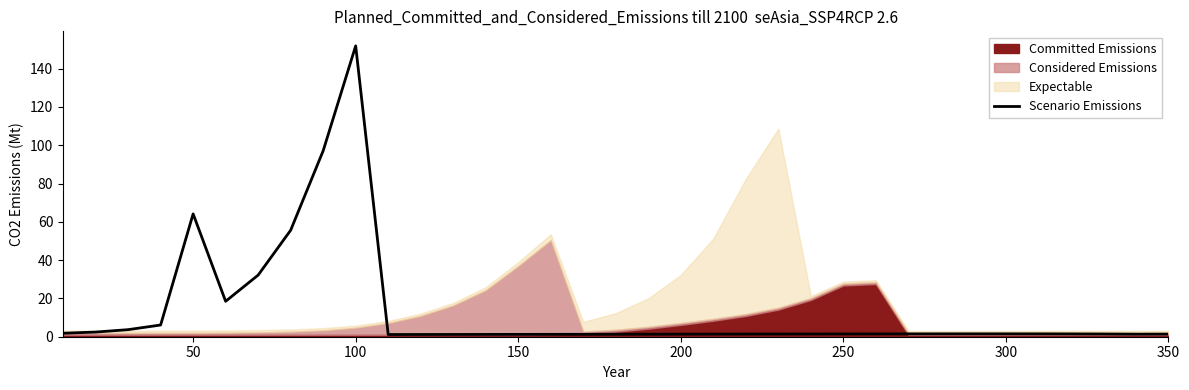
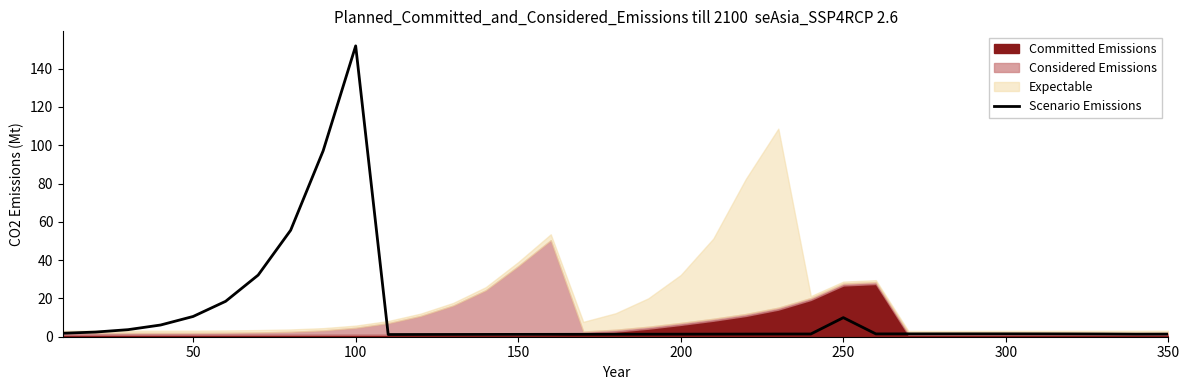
Scenario Emissions, 50: 64 -> 11
Scenario Emissions, 250: 1 -> 10
